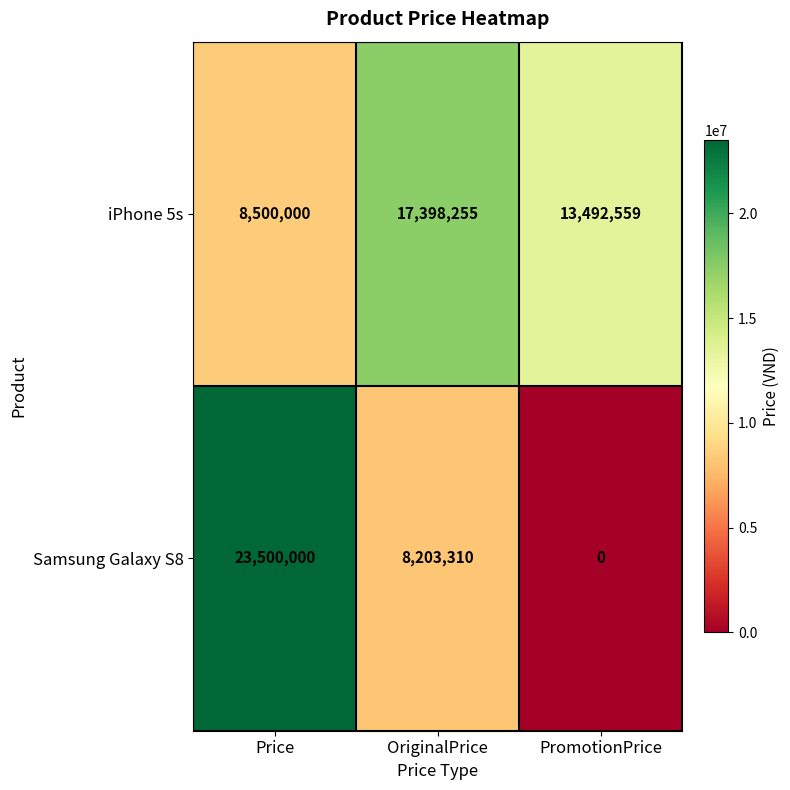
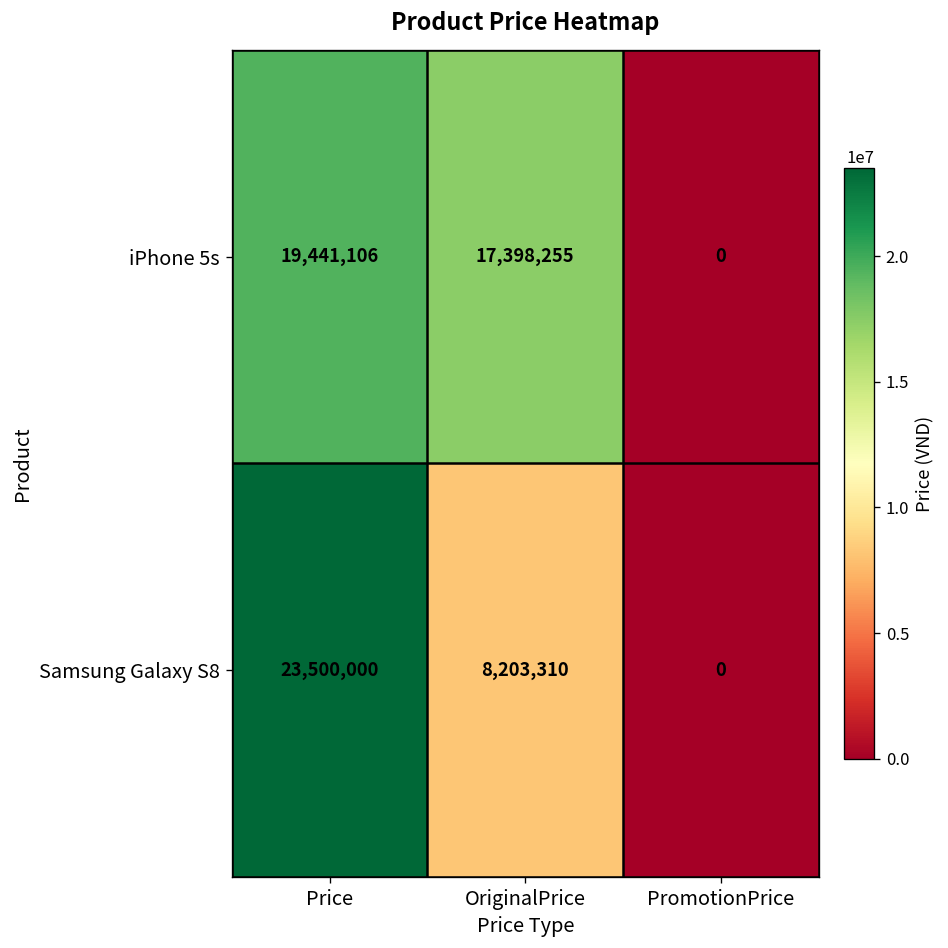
iPhone 5s, Price: 8,500,000 -> 19,441,106
iPhone 5s, PromotionPrice: 13,492,559 -> 0
